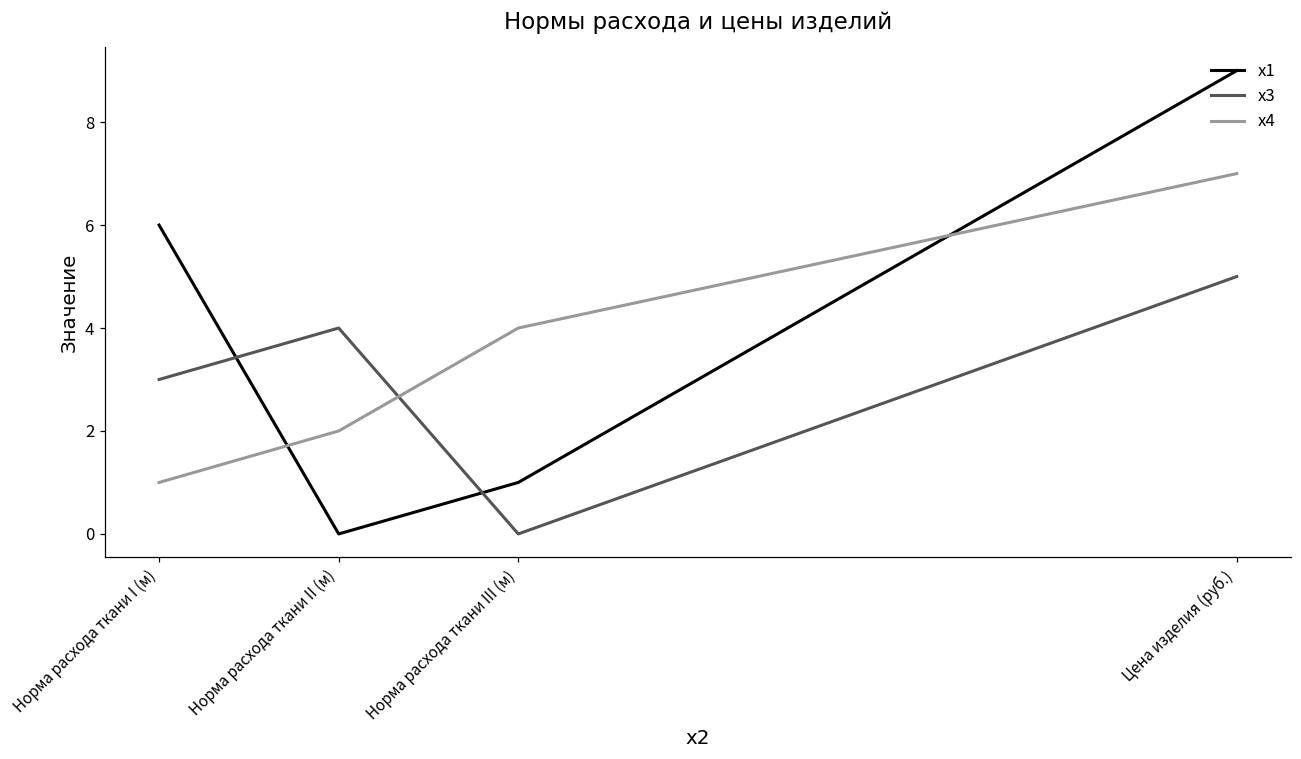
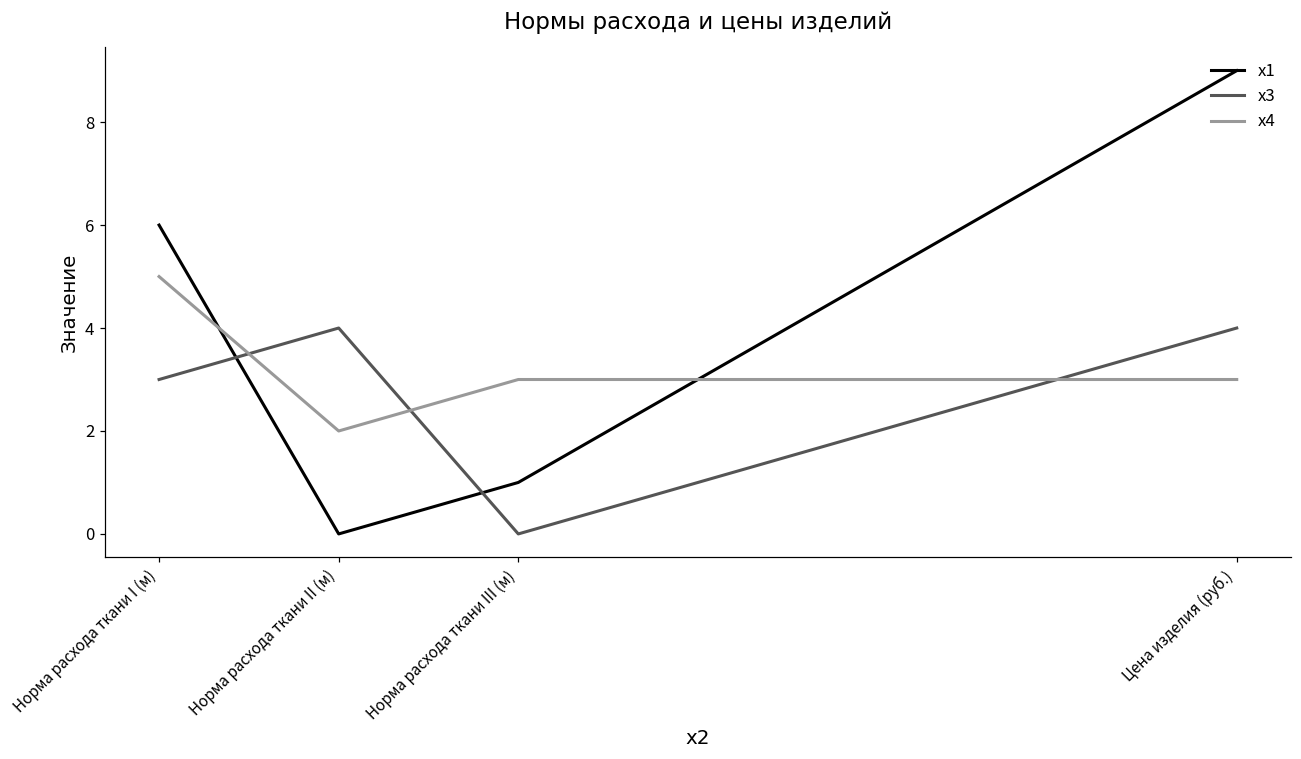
x4, Норма расхода ткани I (м): 1 -> 5
x4, Норма расхода ткани III (м): 4 -> 3
x3, Цена изделия (руб.): 5 -> 4
x4, Цена изделия (руб.): 7 -> 3
